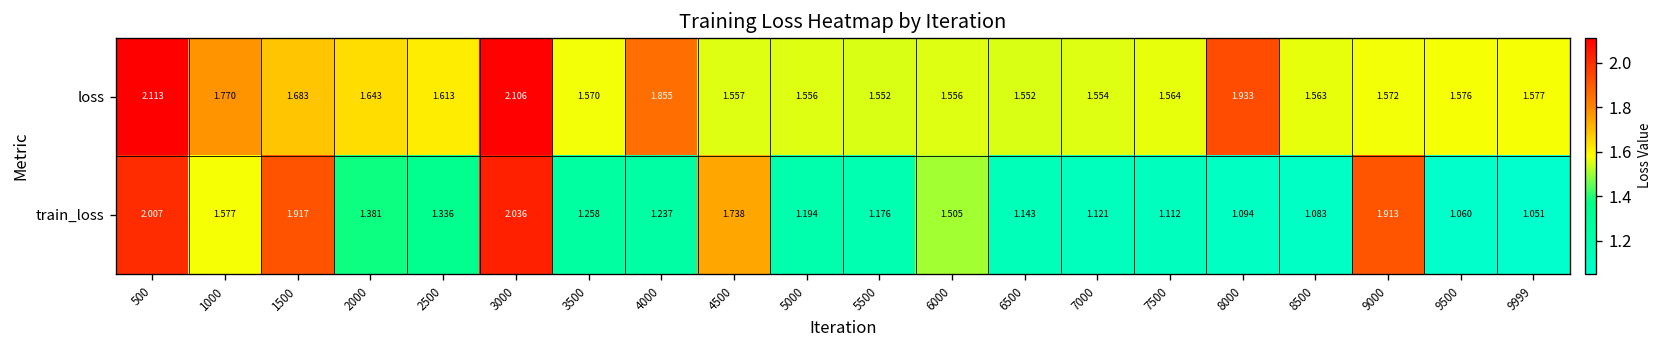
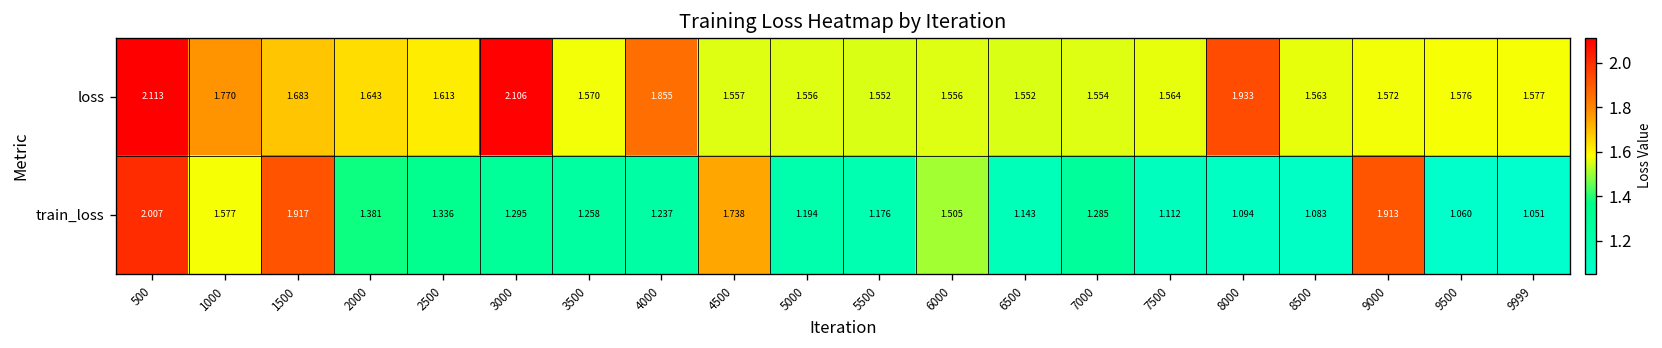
train_loss, 3000: 2.036 -> 1.295
train_loss, 7000: 1.121 -> 1.285
